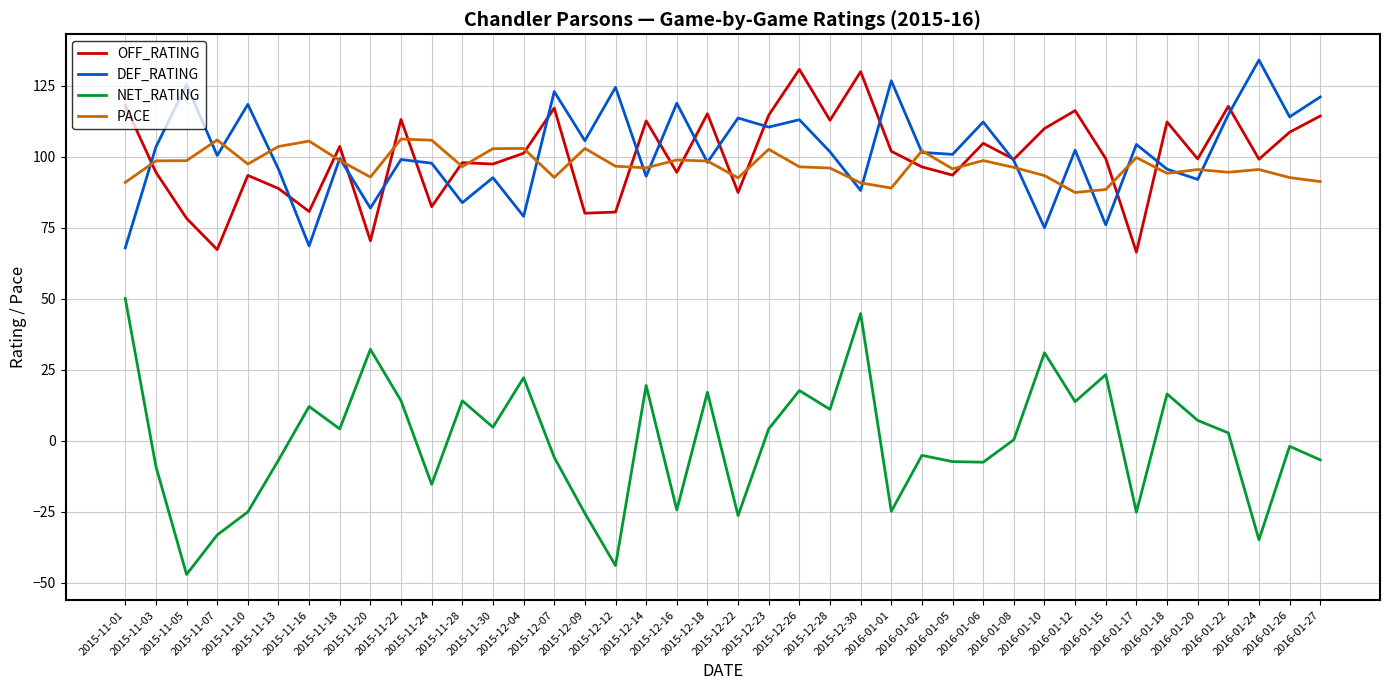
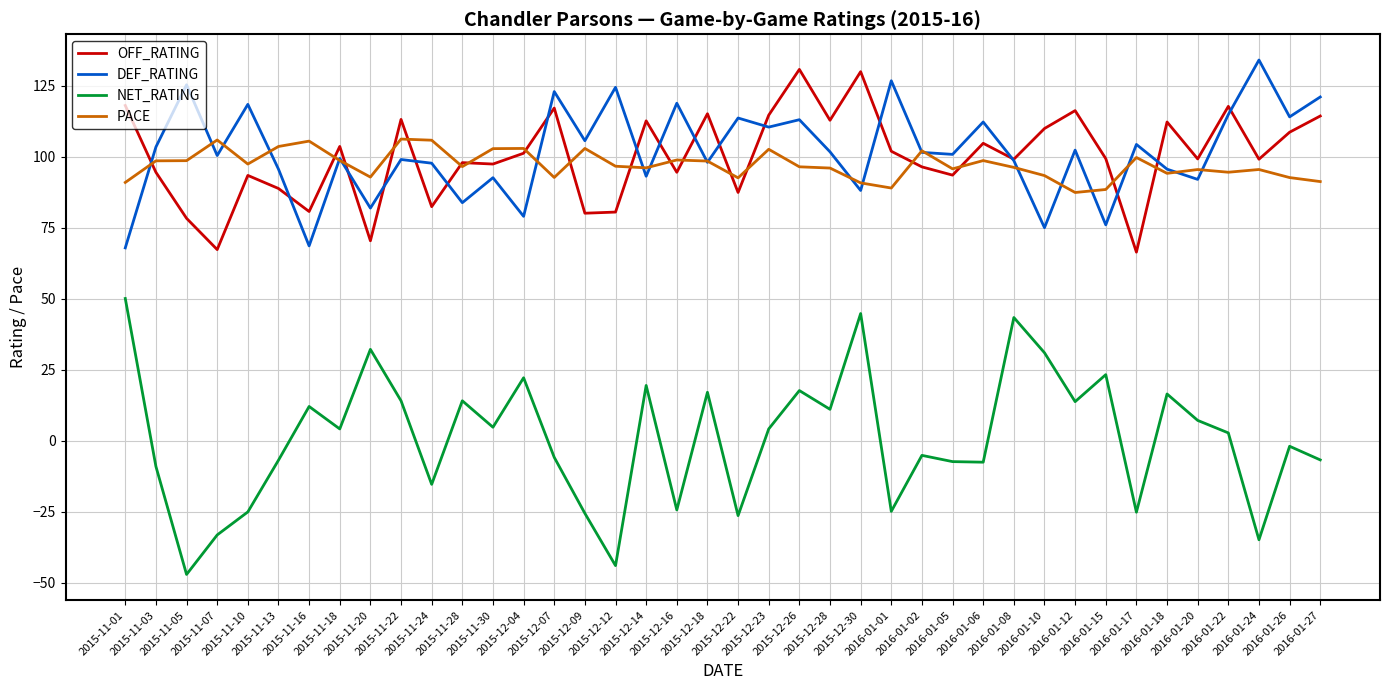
NET_RATING, 2016-01-08: 0 -> 43
